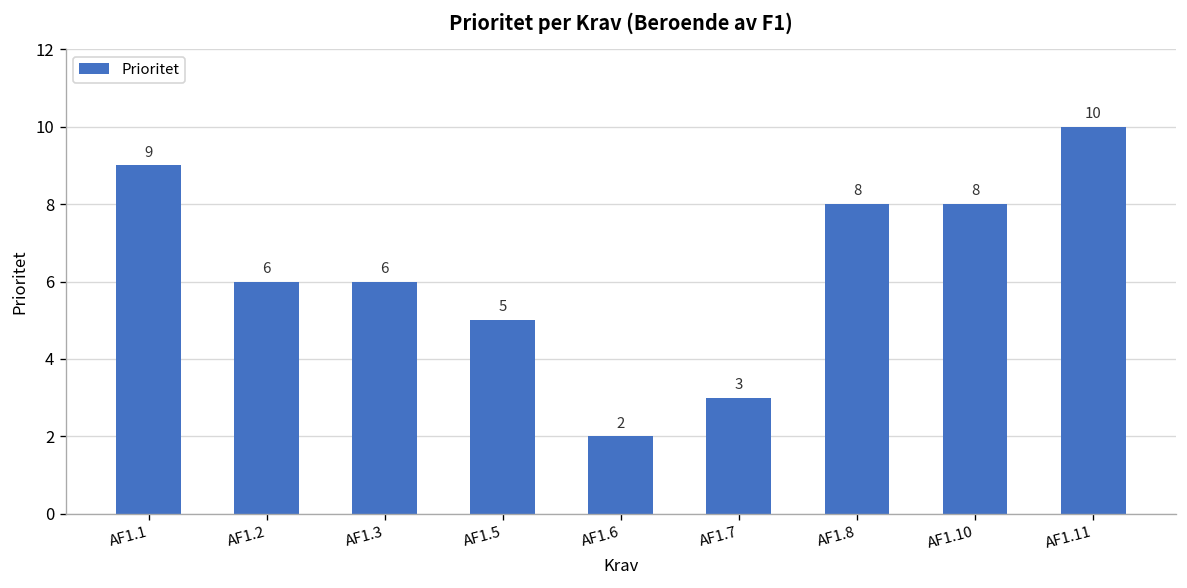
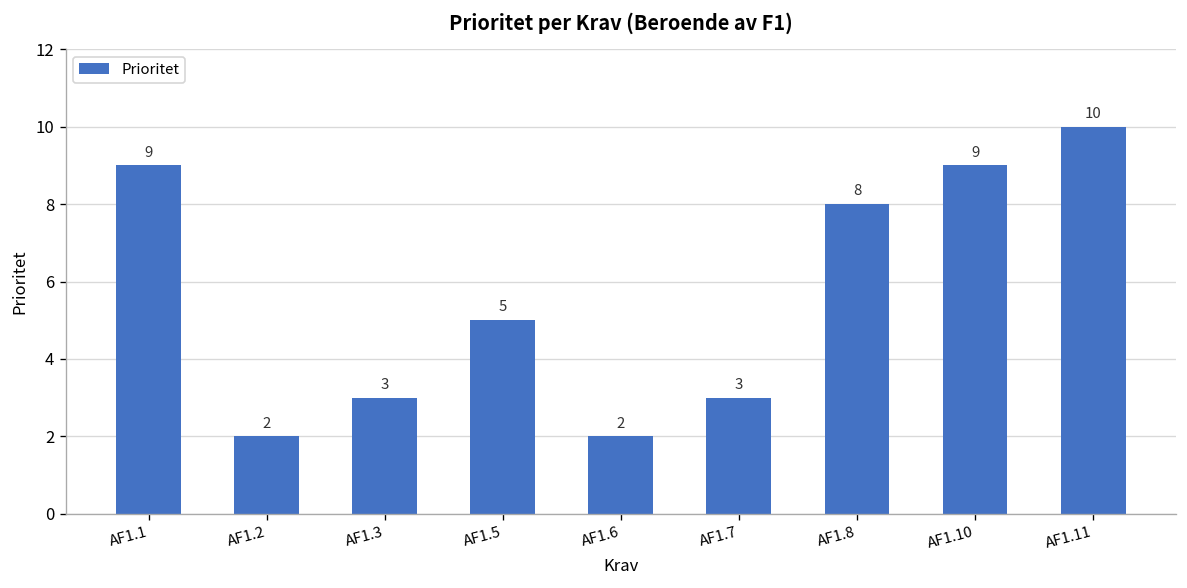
AF1.2: 6 -> 2
AF1.3: 6 -> 3
AF1.10: 8 -> 9
